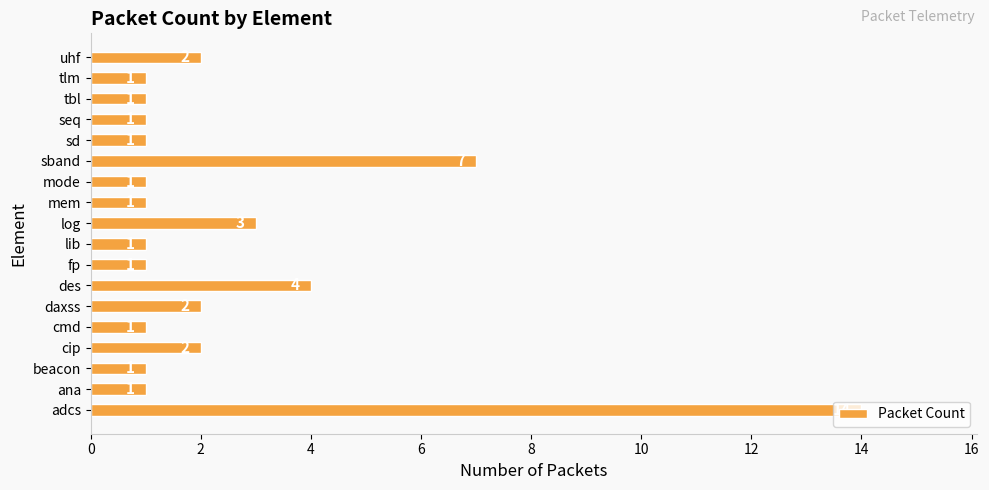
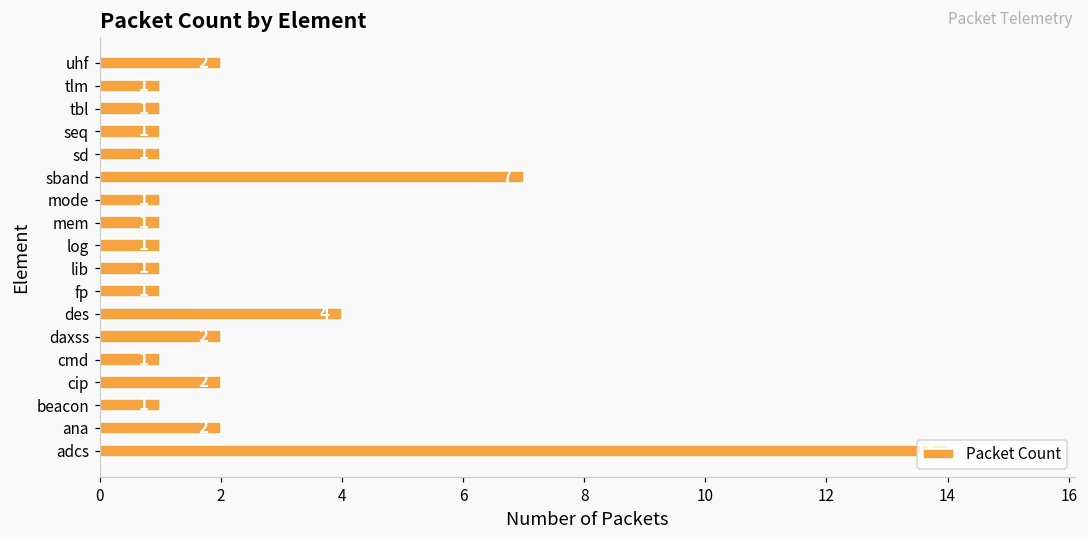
log: 3 -> 1
ana: 1 -> 2
